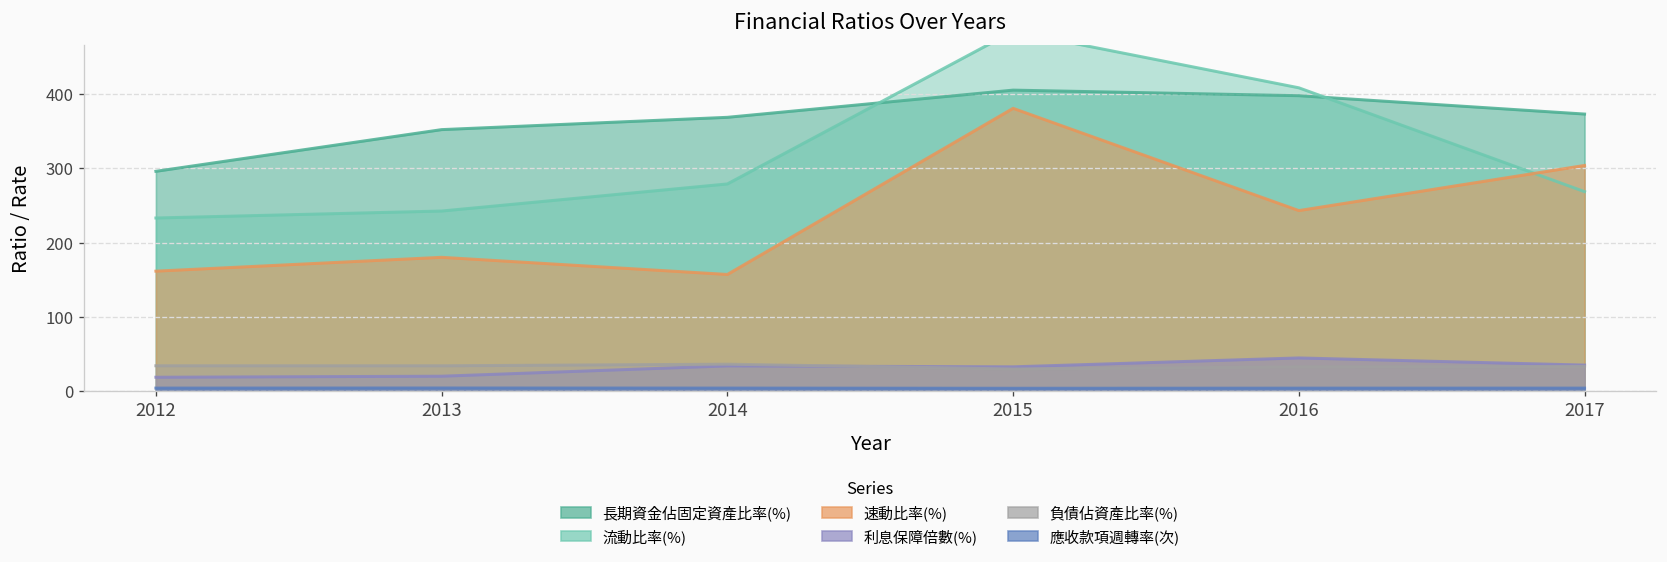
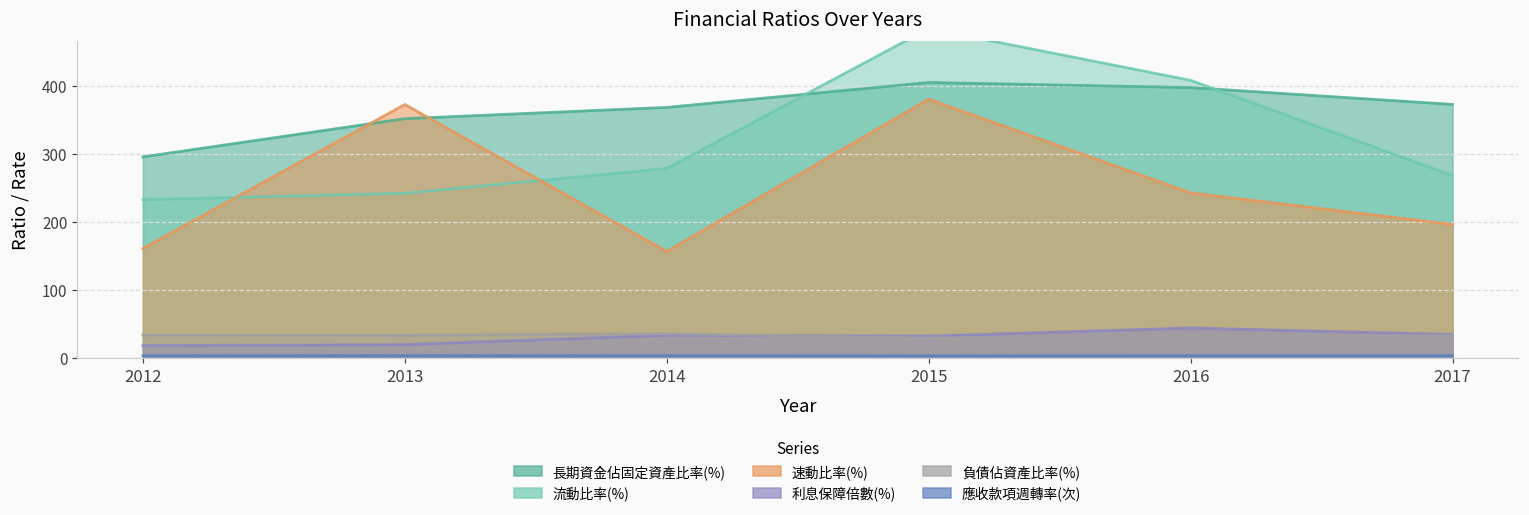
速動比率(%), 2013: 180 -> 370
速動比率(%), 2017: 300 -> 200
